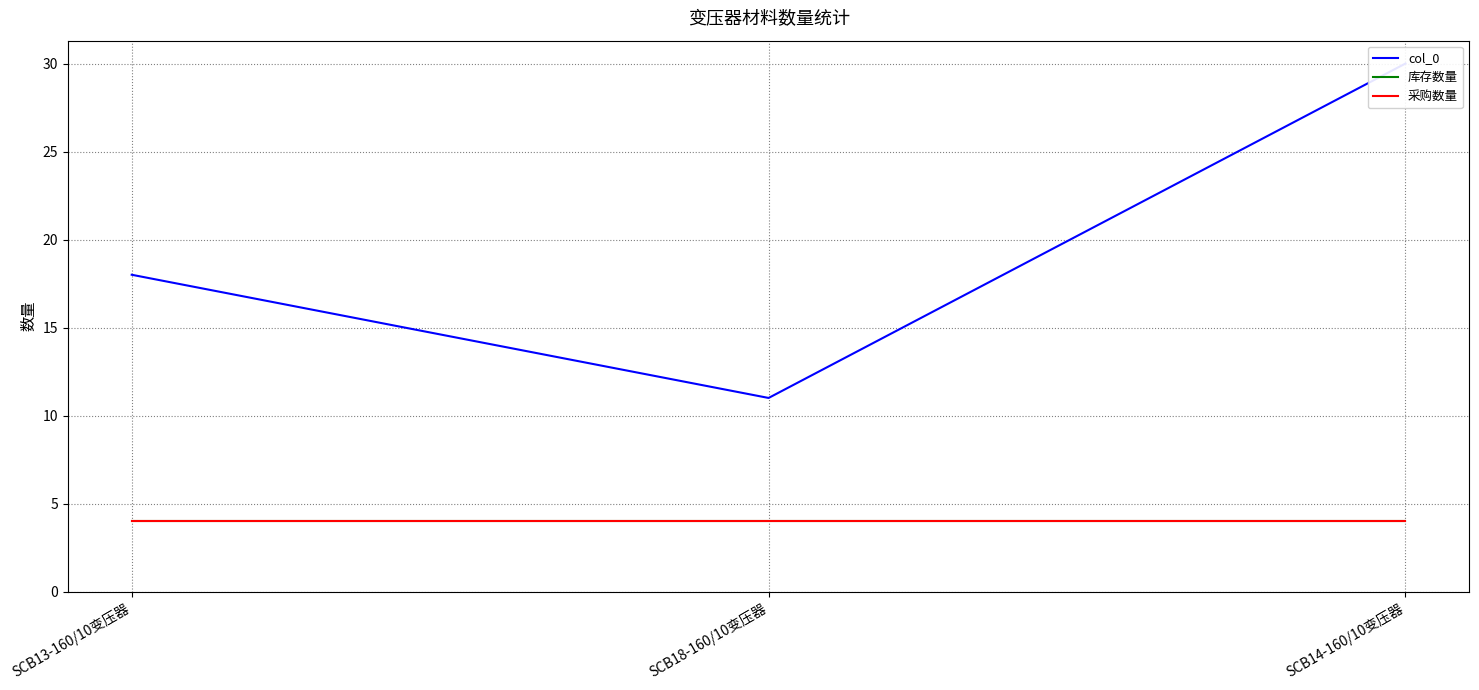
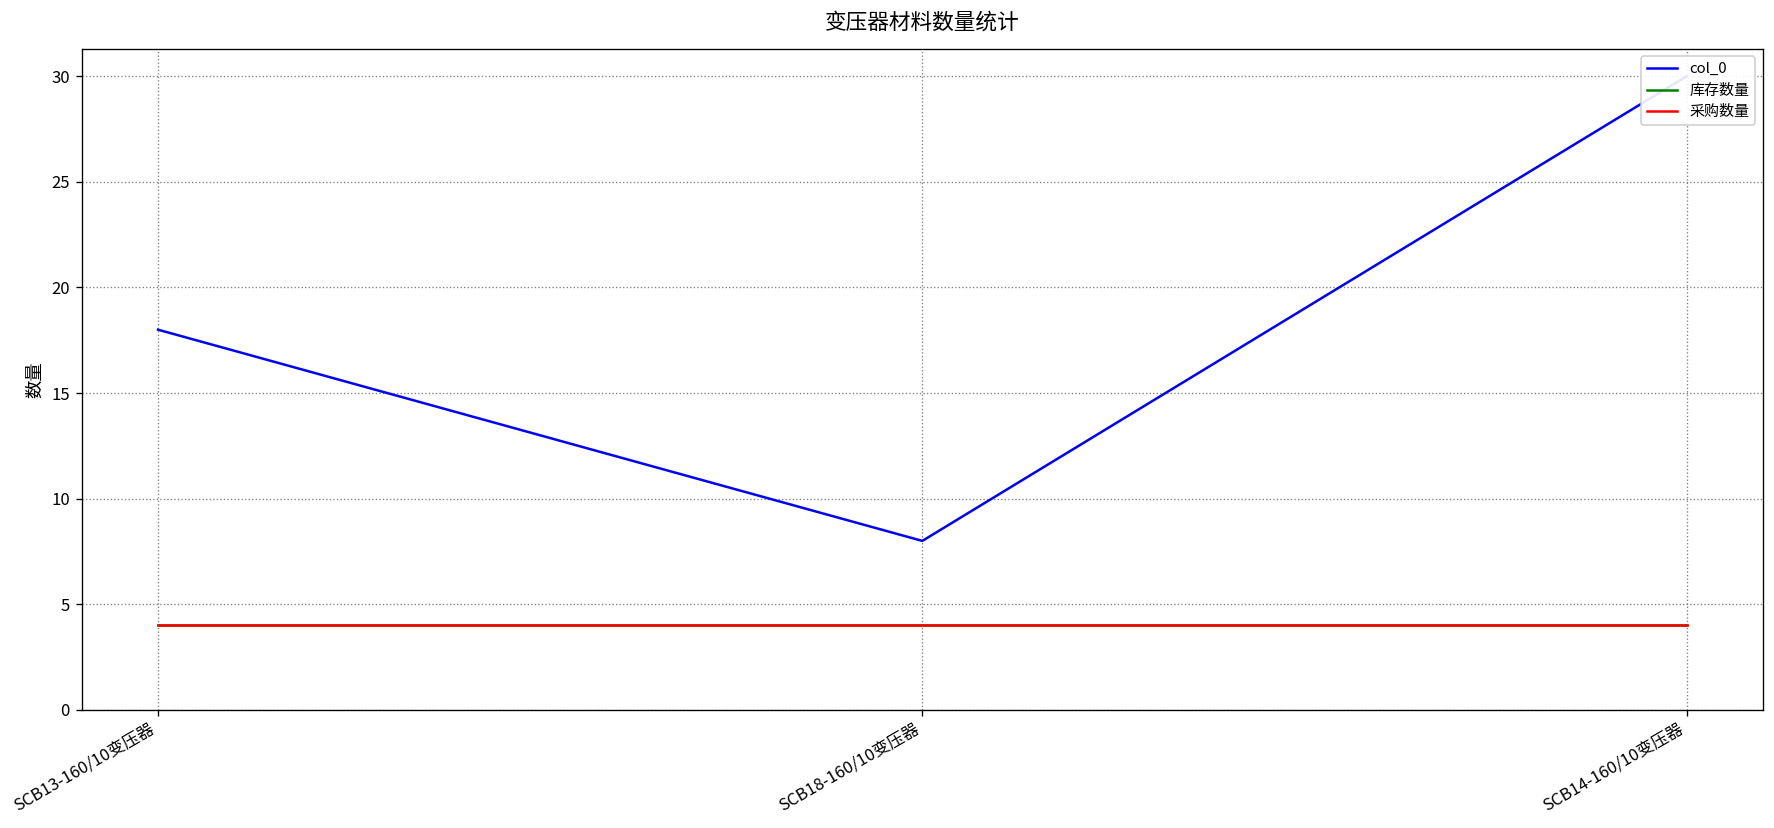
col_0, SCB18-160/10变压器: 11 -> 8
